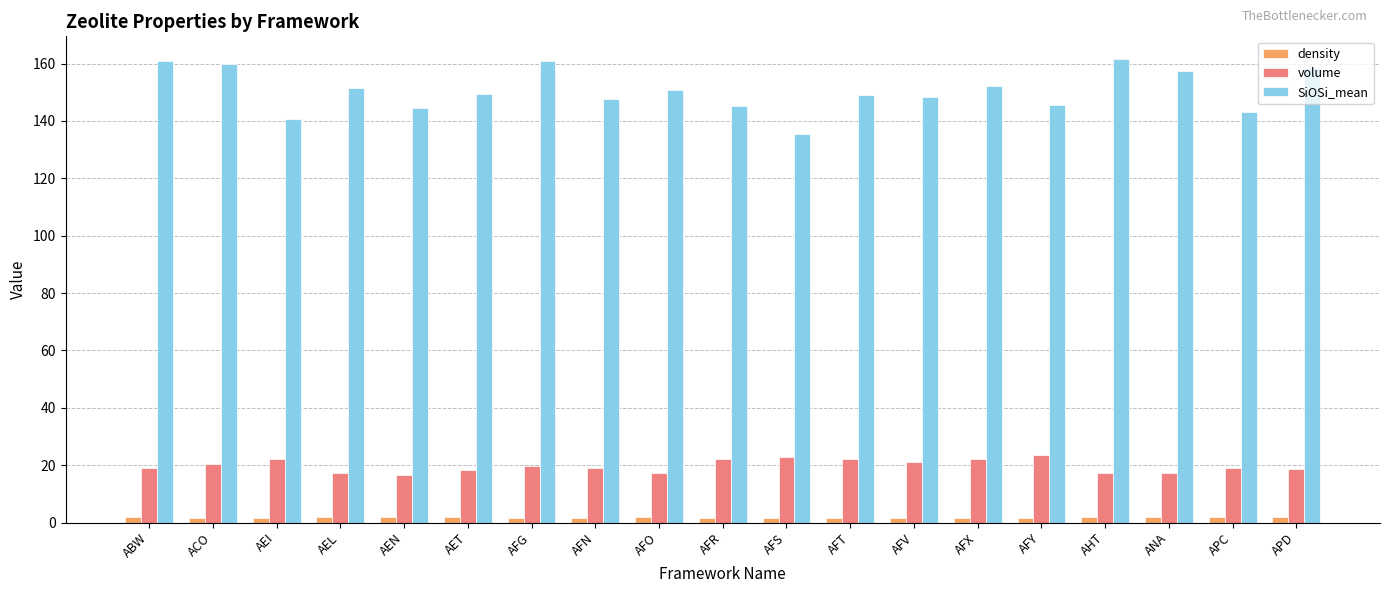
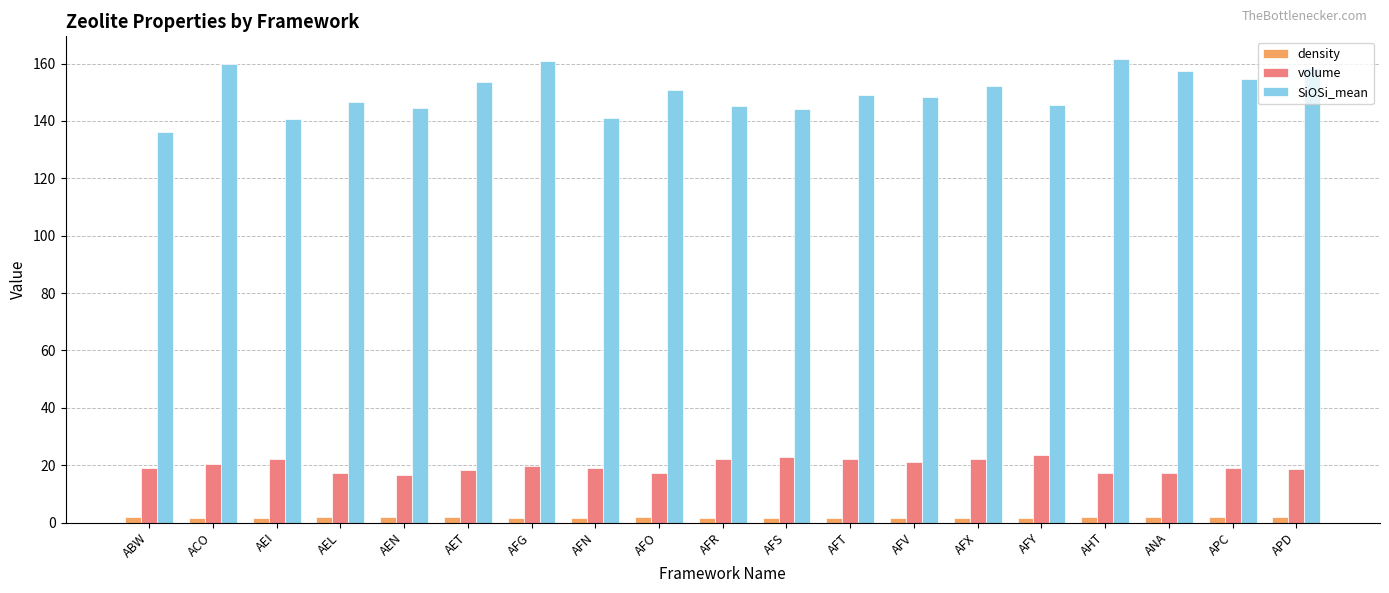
SiOSi_mean, ABW: 161 -> 136
SiOSi_mean, AEL: 151 -> 147
SiOSi_mean, AET: 149 -> 153
SiOSi_mean, AFN: 148 -> 141
SiOSi_mean, AFS: 136 -> 144
SiOSi_mean, APC: 143 -> 155
